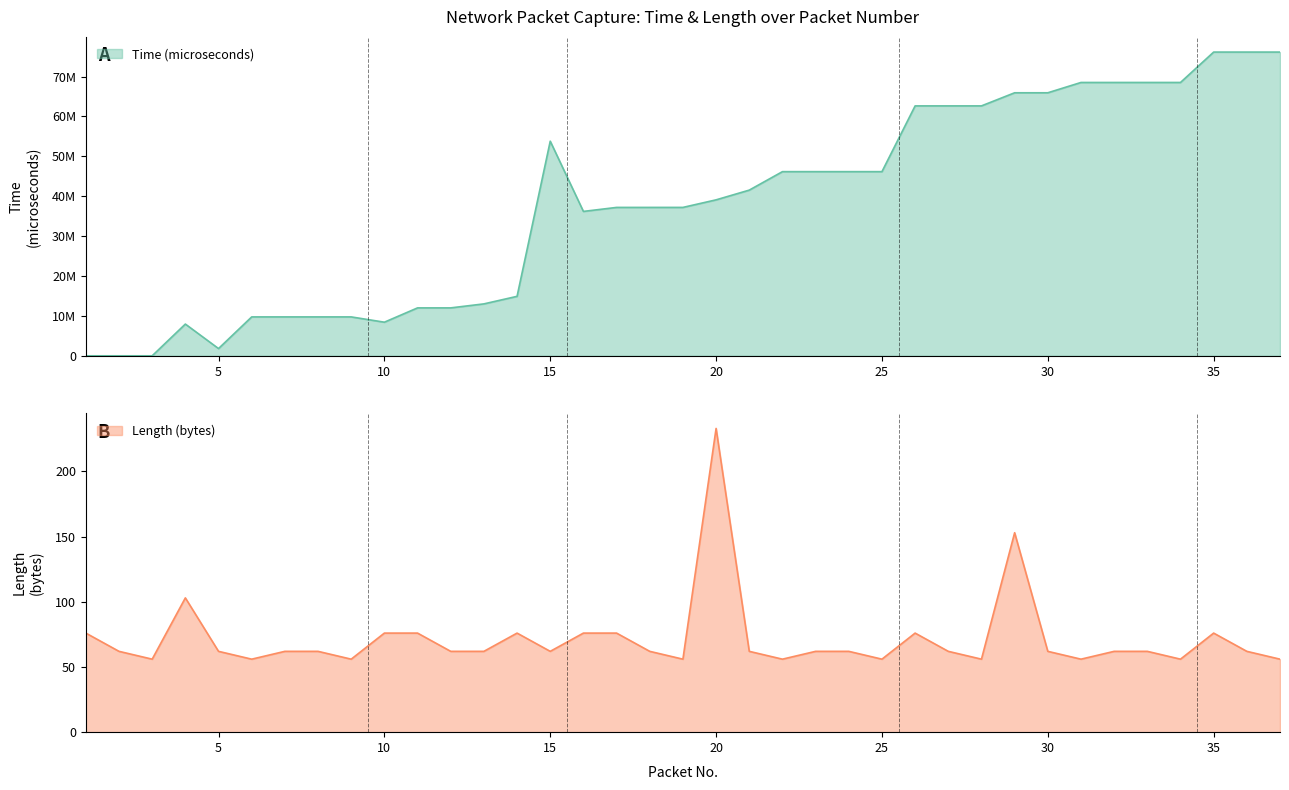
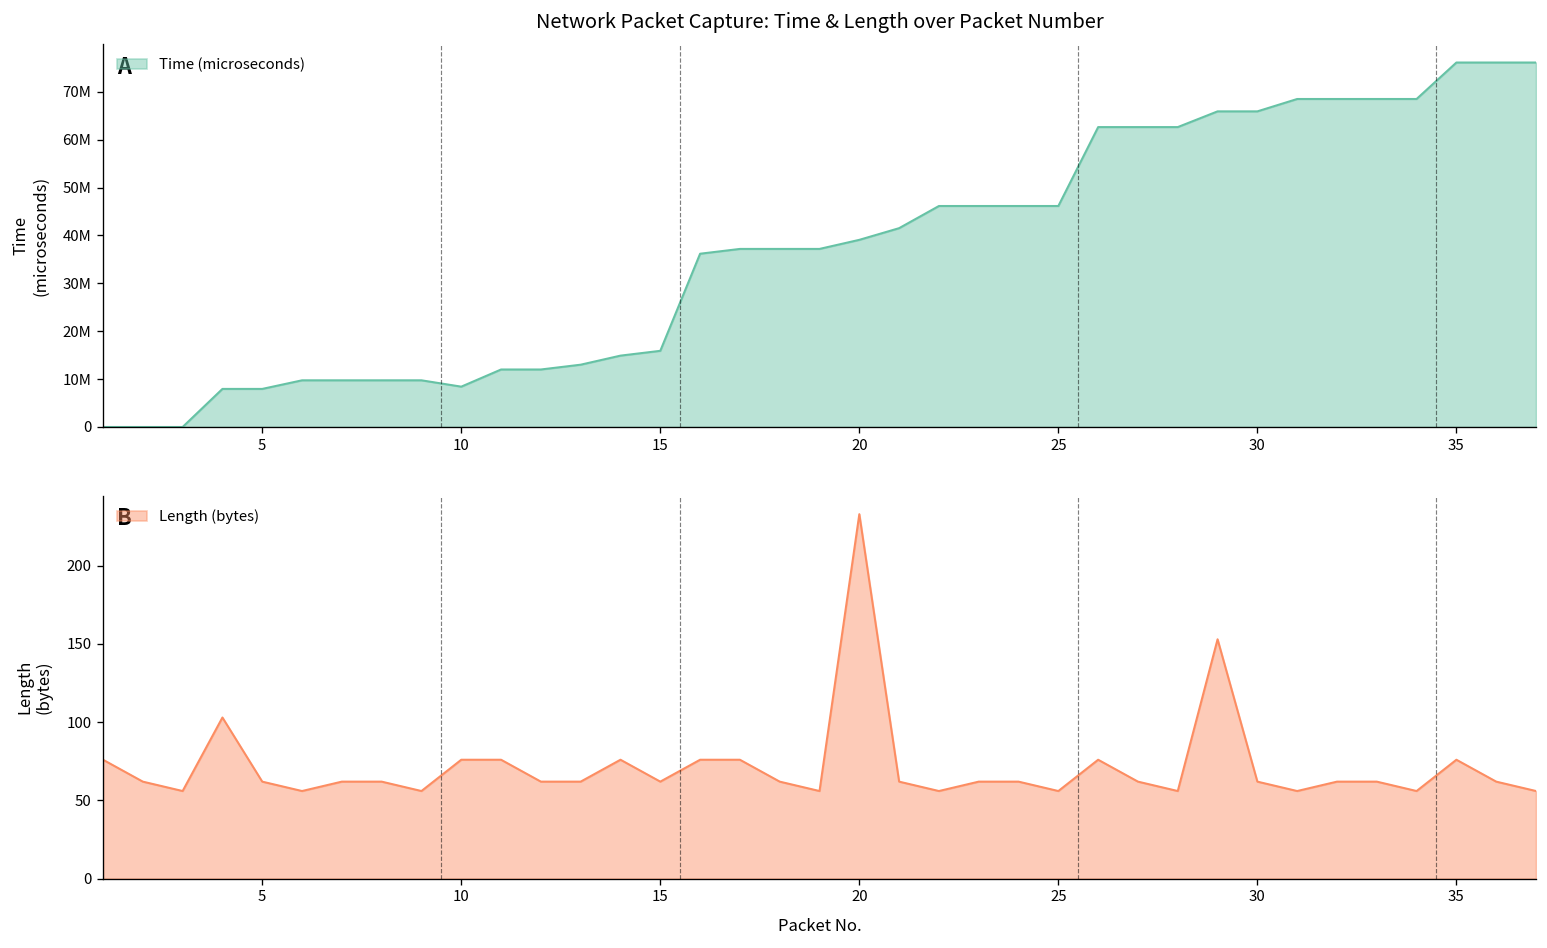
Network Packet Capture: Time & Length over Packet Number, 5: 2000000 -> 8000000
Network Packet Capture: Time & Length over Packet Number, 15: 54000000 -> 16000000
